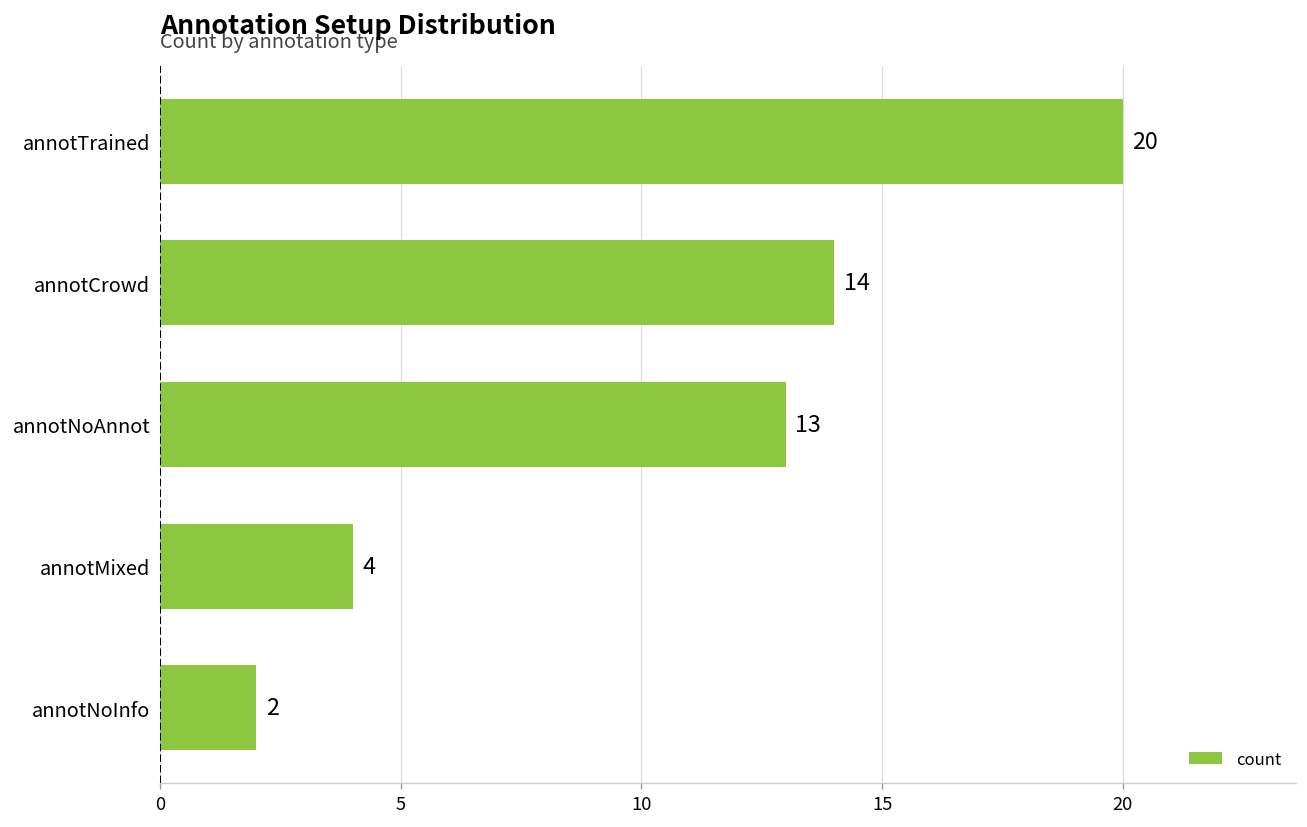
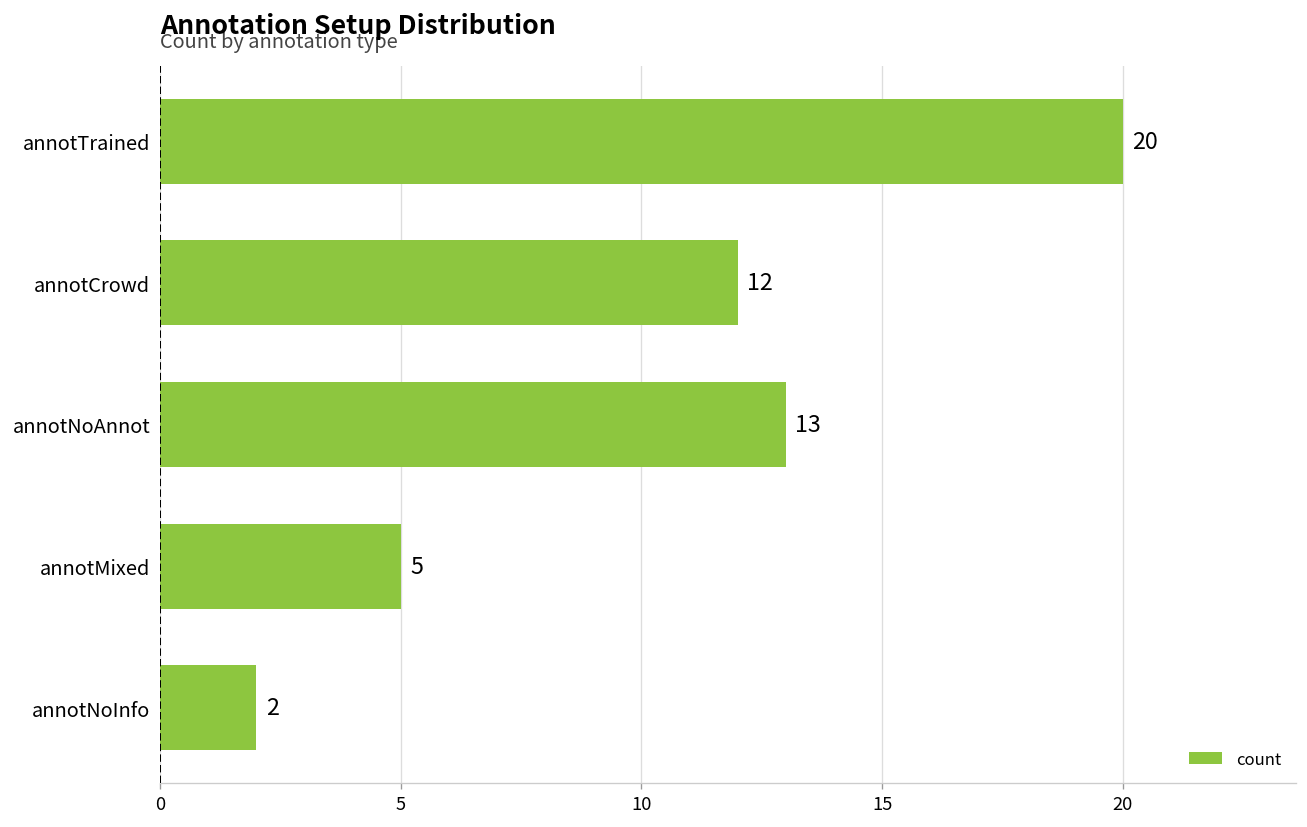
annotCrowd: 14 -> 12
annotMixed: 4 -> 5
